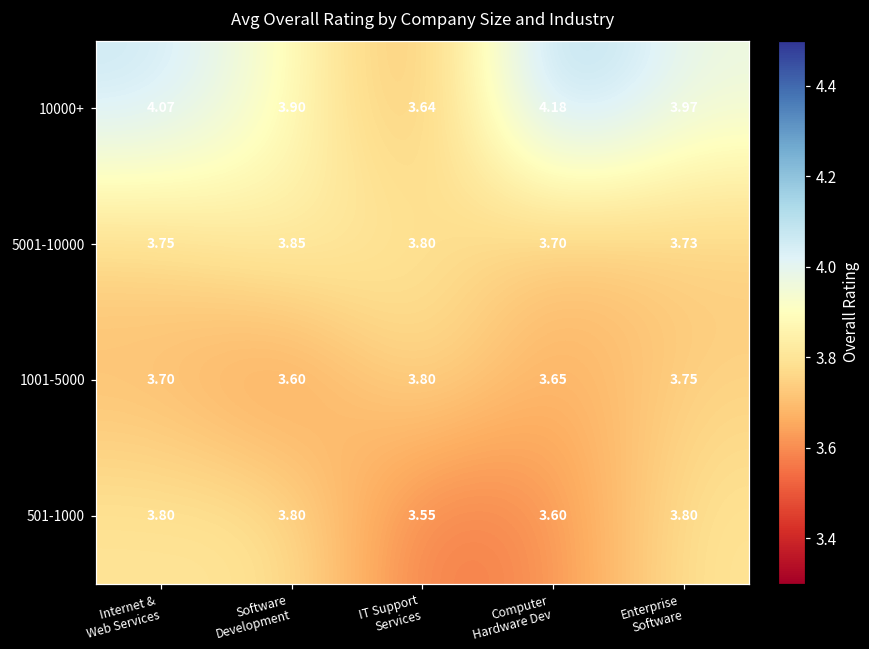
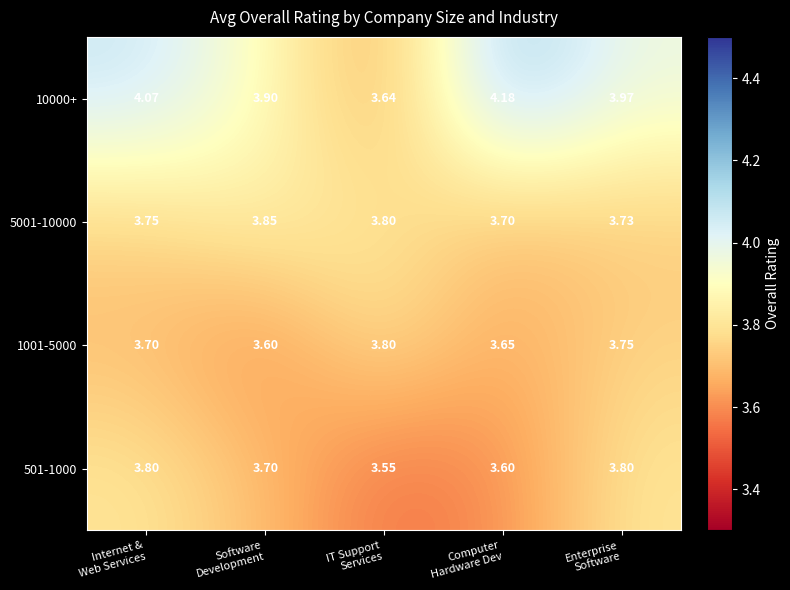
501-1000, Software Development: 3.80 -> 3.70
